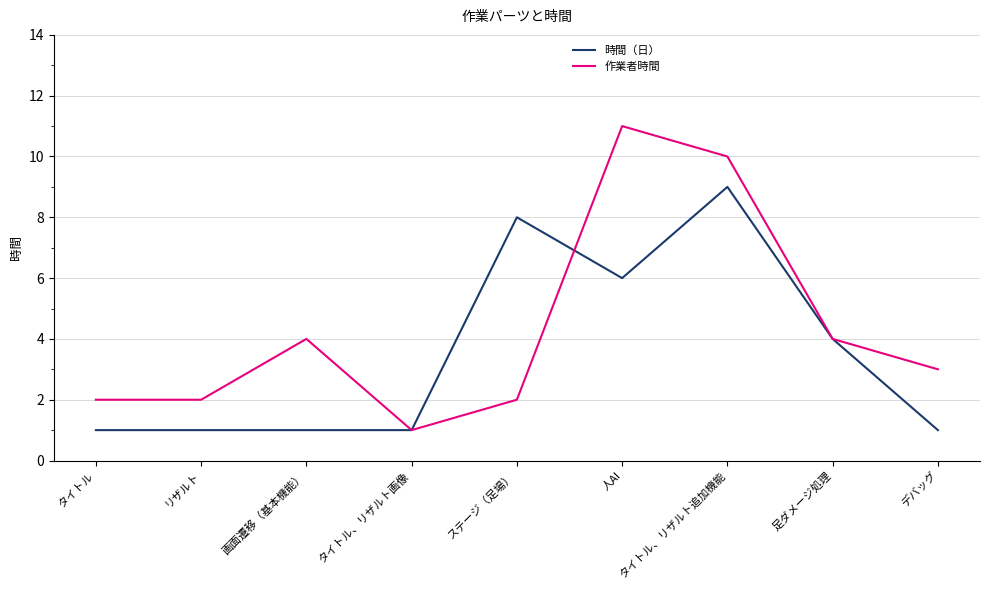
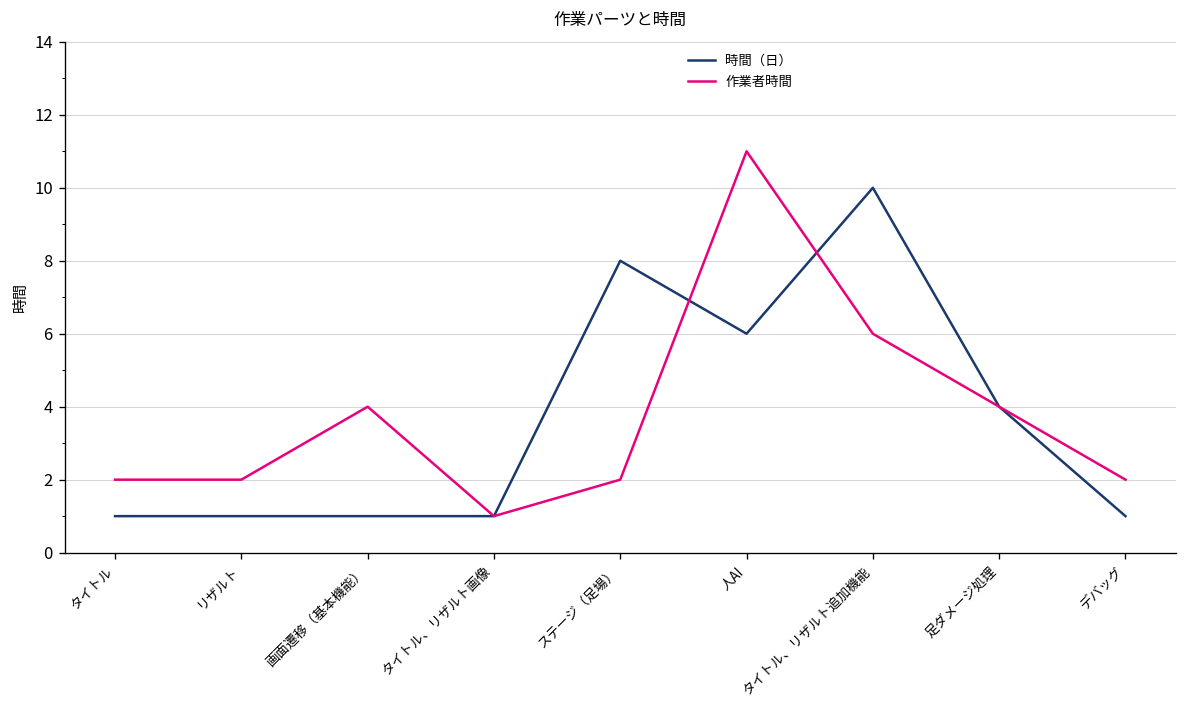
時間（日）, タイトル、リザルト追加機能: 9 -> 10
作業者時間, タイトル、リザルト追加機能: 10 -> 6
作業者時間, デバッグ: 3 -> 2
